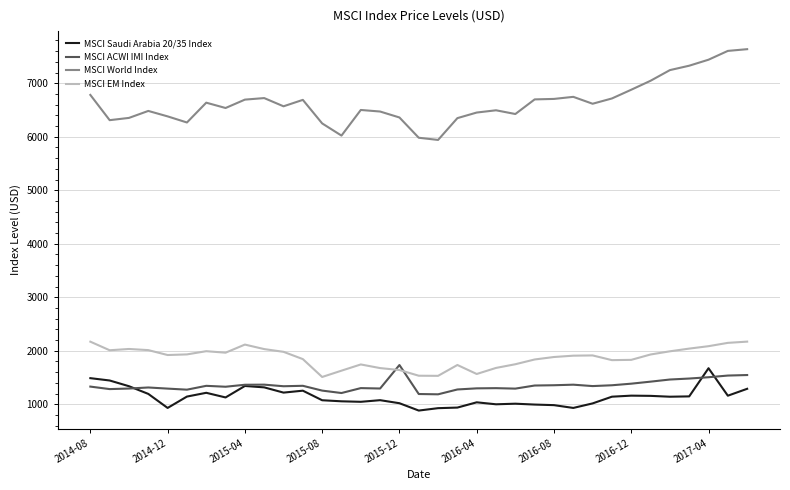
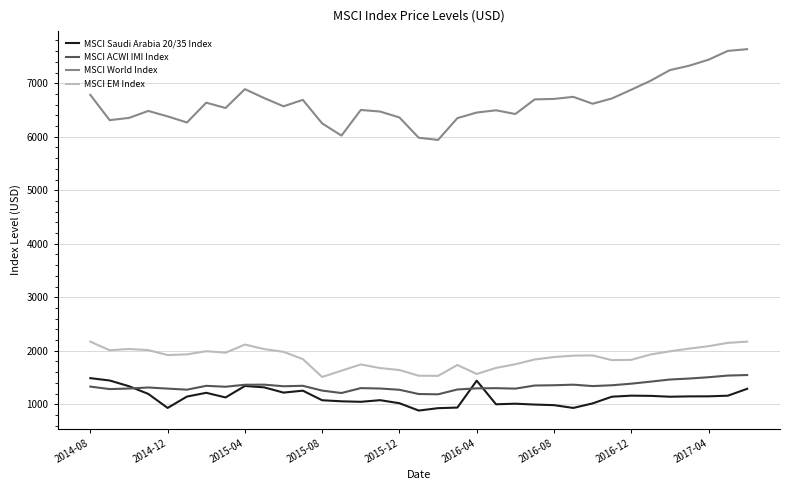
MSCI World Index, 2015-04: 6700 -> 6900
MSCI ACWI IMI Index, 2015-12: 1700 -> 1300
MSCI Saudi Arabia 20/35 Index, 2016-04: 1000 -> 1400
MSCI Saudi Arabia 20/35 Index, 2017-04: 1700 -> 1100
